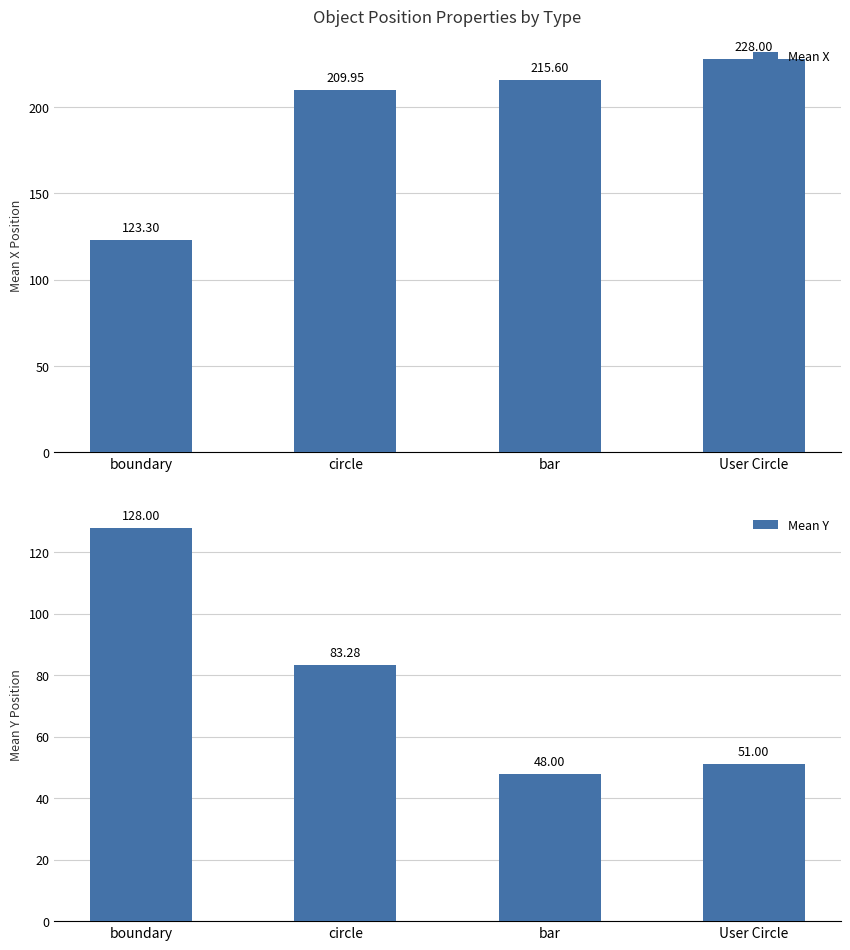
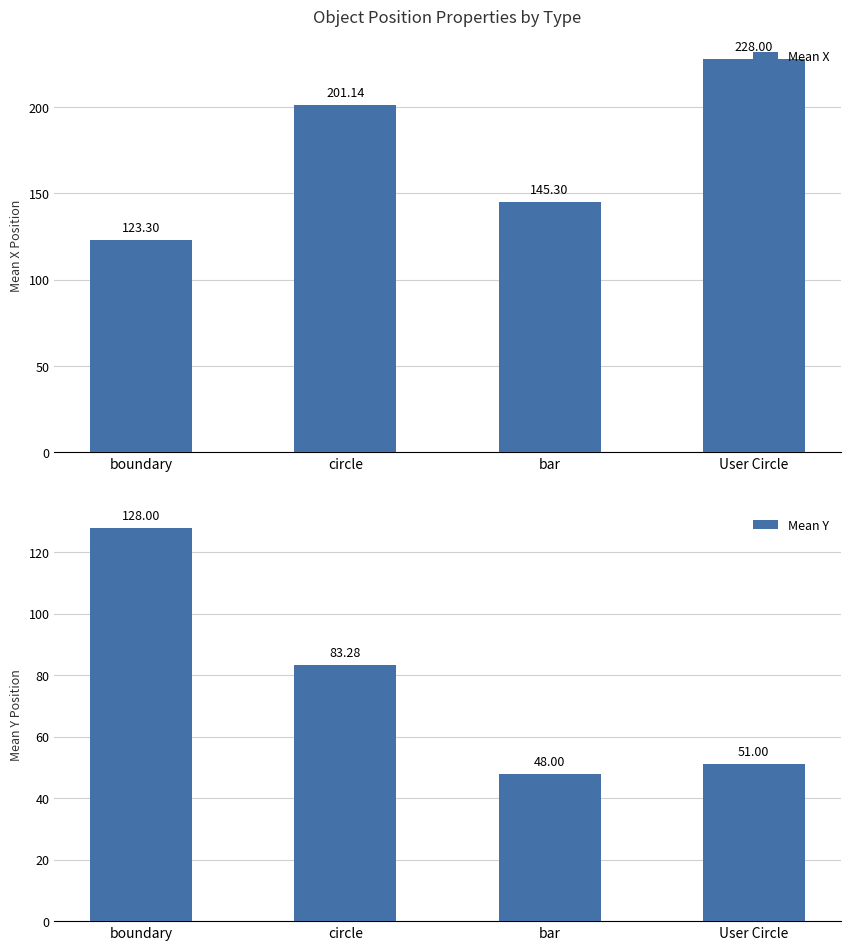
Object Position Properties by Type, circle: 209.95 -> 201.14
Object Position Properties by Type, bar: 215.60 -> 145.30
